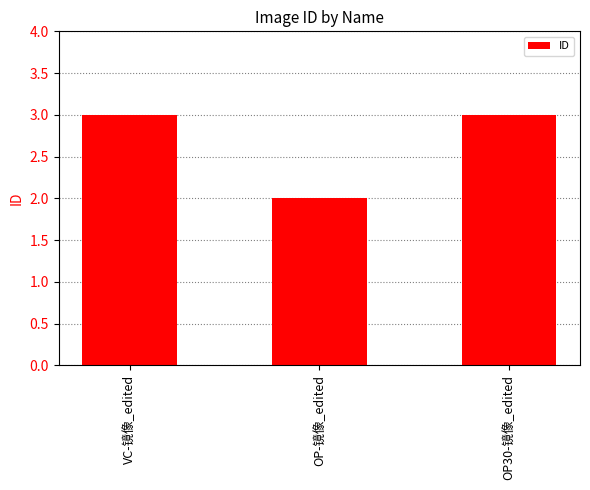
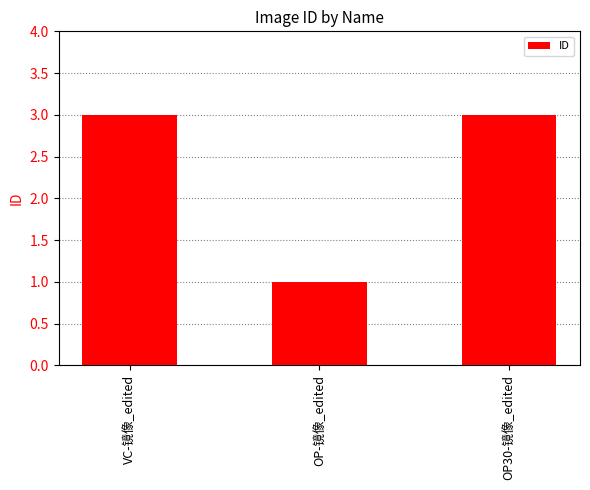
OP-镜像_edited: 2 -> 1
